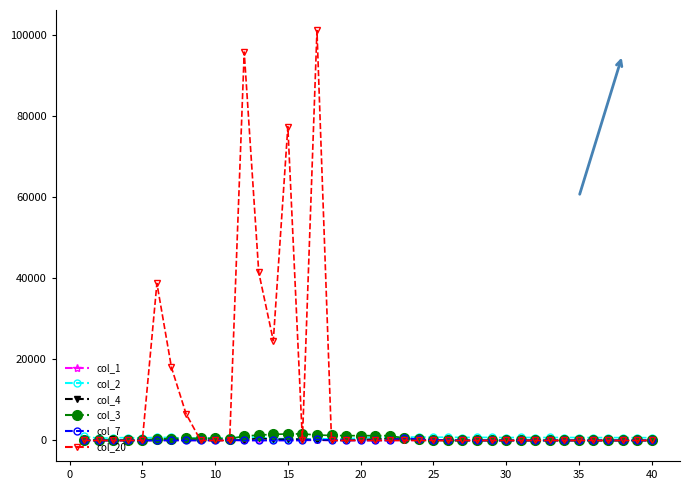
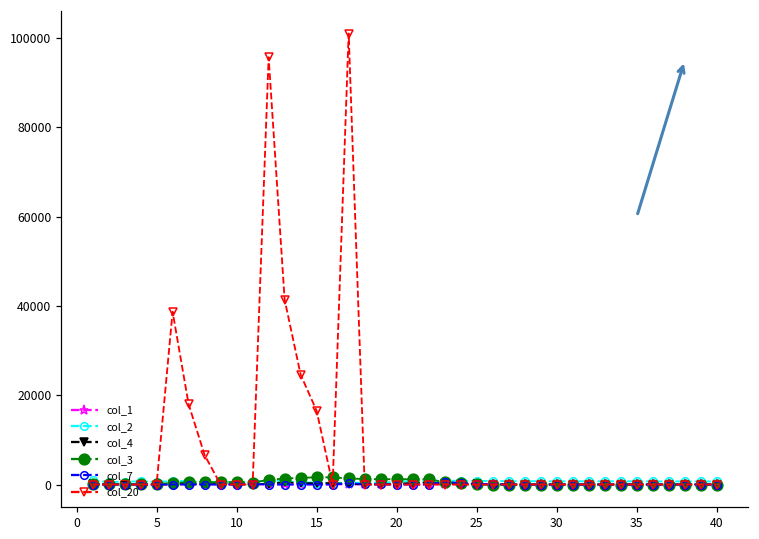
col_20, 15: 77000 -> 17000
